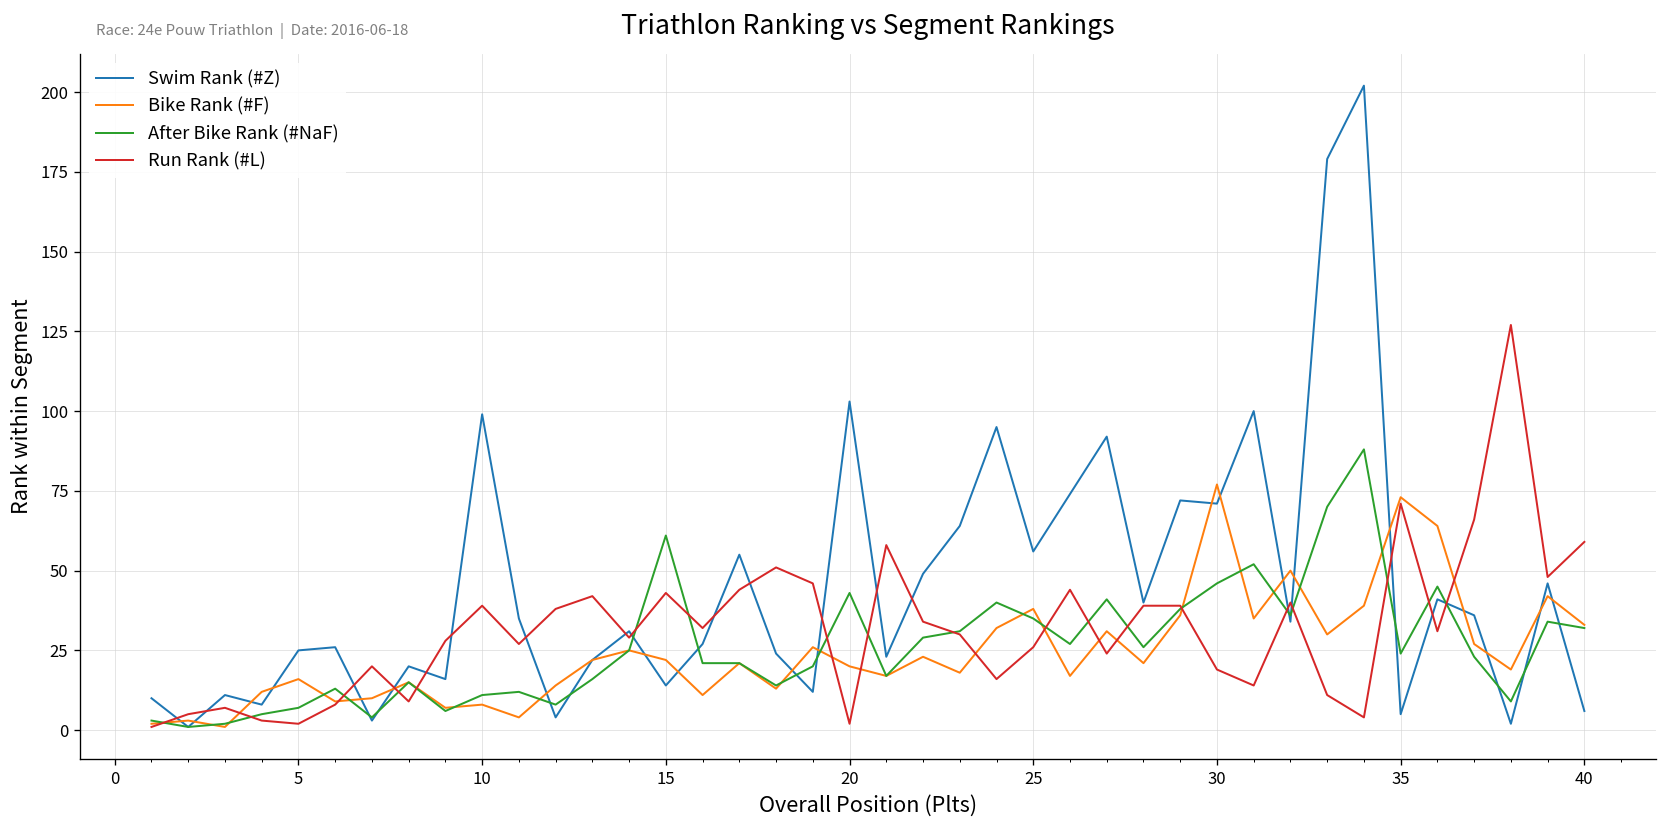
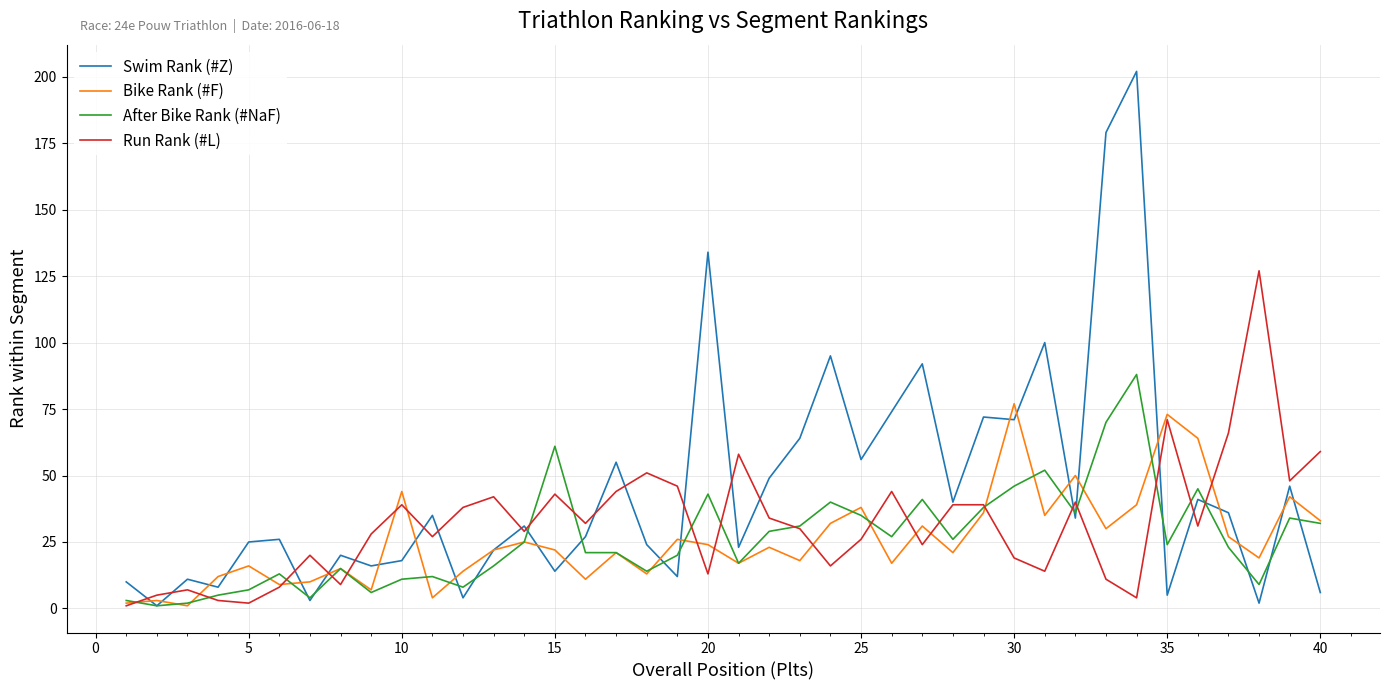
Swim Rank (#Z), 10: 99 -> 18
Bike Rank (#F), 10: 8 -> 44
Swim Rank (#Z), 20: 103 -> 134
Bike Rank (#F), 20: 20 -> 24
Run Rank (#L), 20: 2 -> 13
